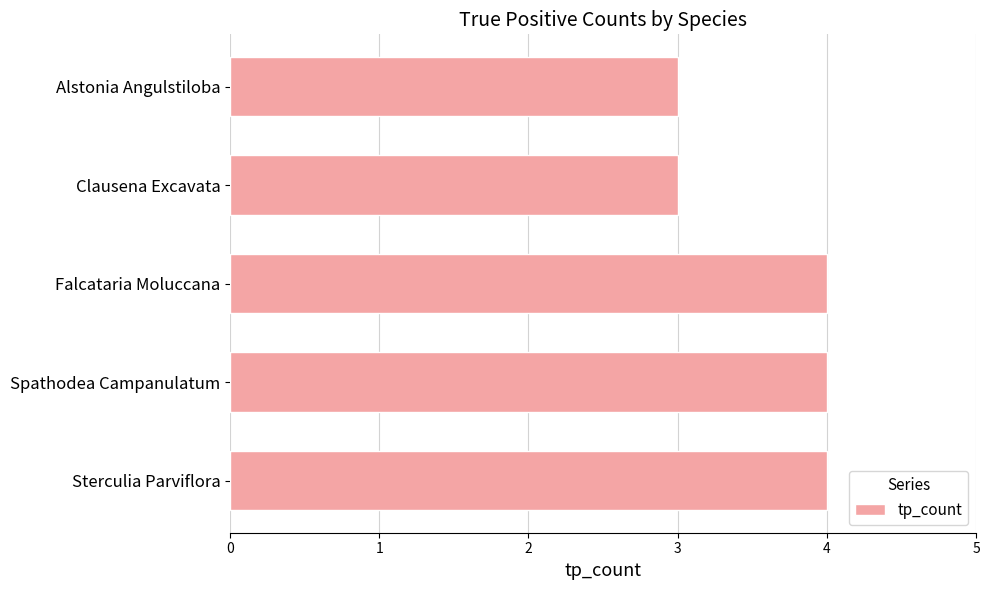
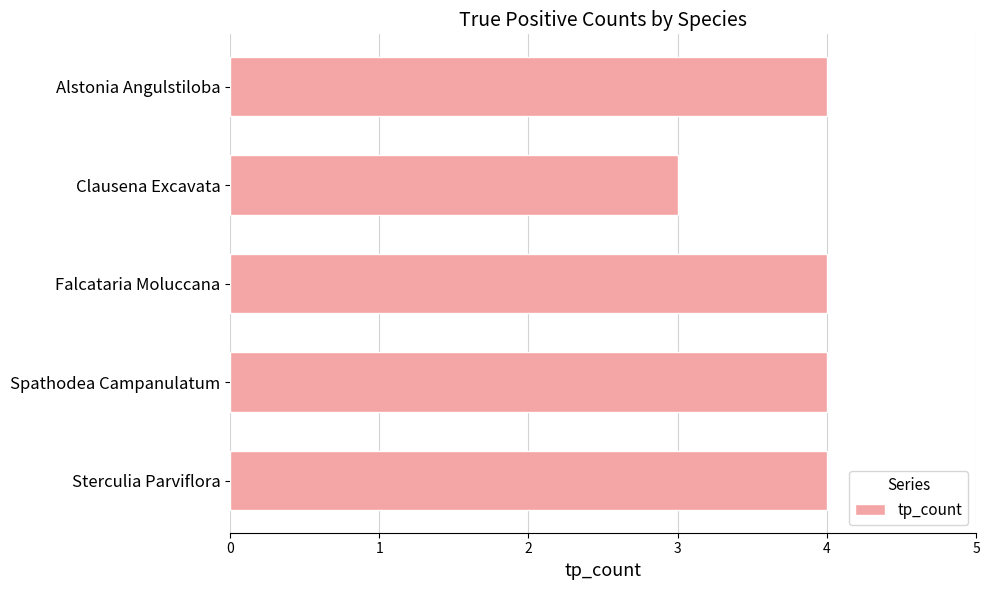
Alstonia Angulstiloba: 3 -> 4
